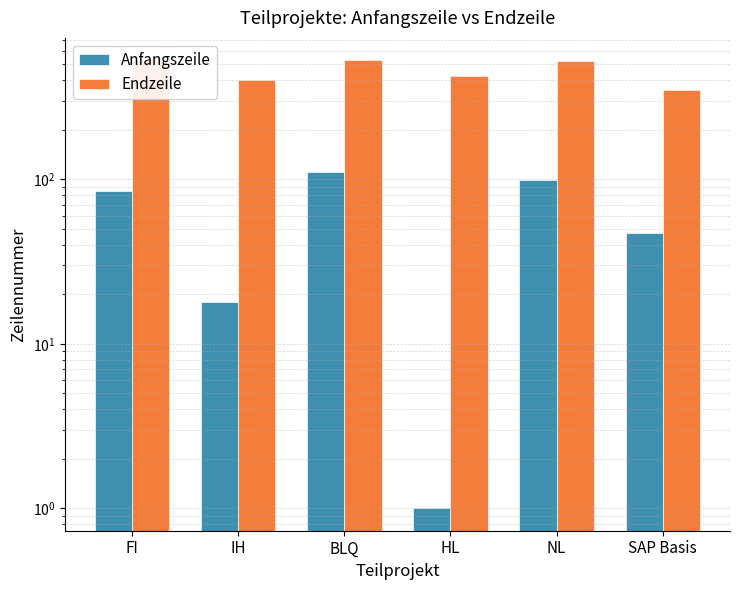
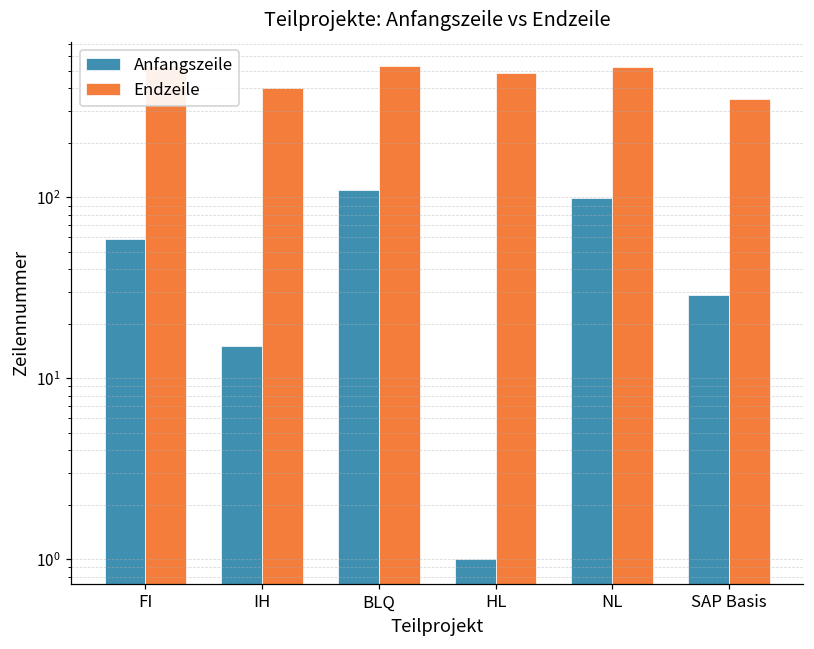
Anfangszeile, FI: 90 -> 59
Anfangszeile, IH: 18 -> 15
Endzeile, HL: 430 -> 490
Anfangszeile, SAP Basis: 47 -> 29
